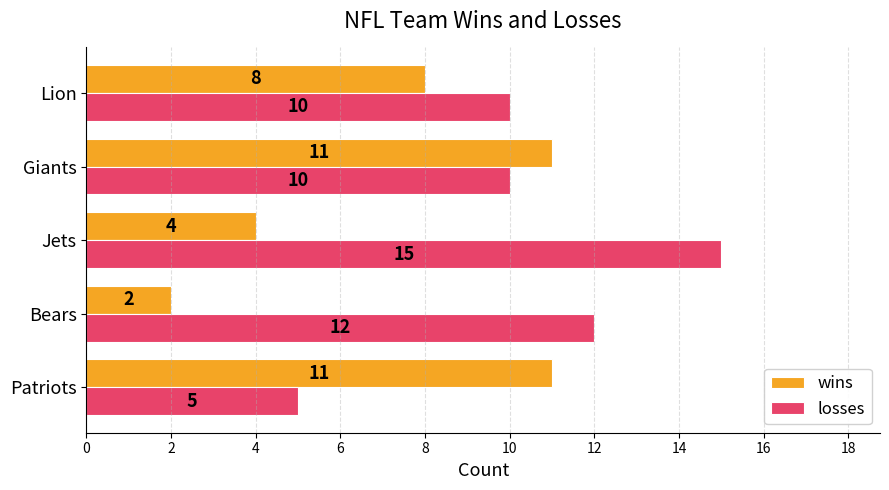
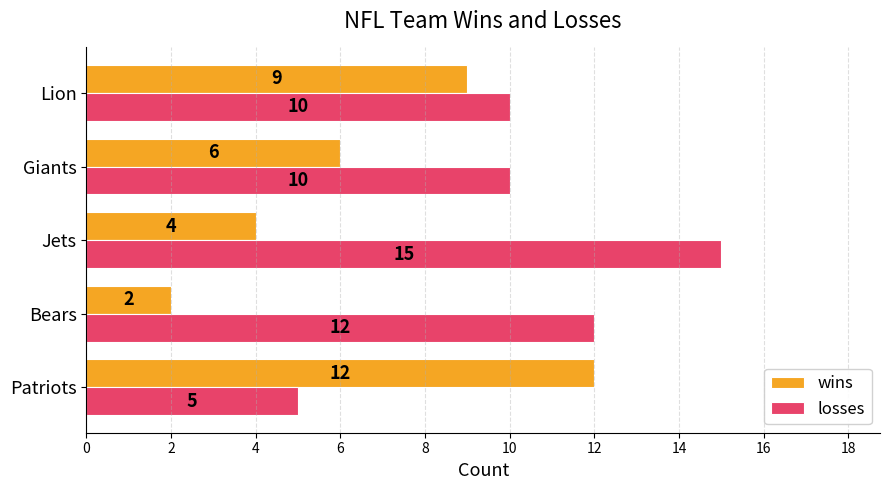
wins, Lion: 8 -> 9
wins, Giants: 11 -> 6
wins, Patriots: 11 -> 12
